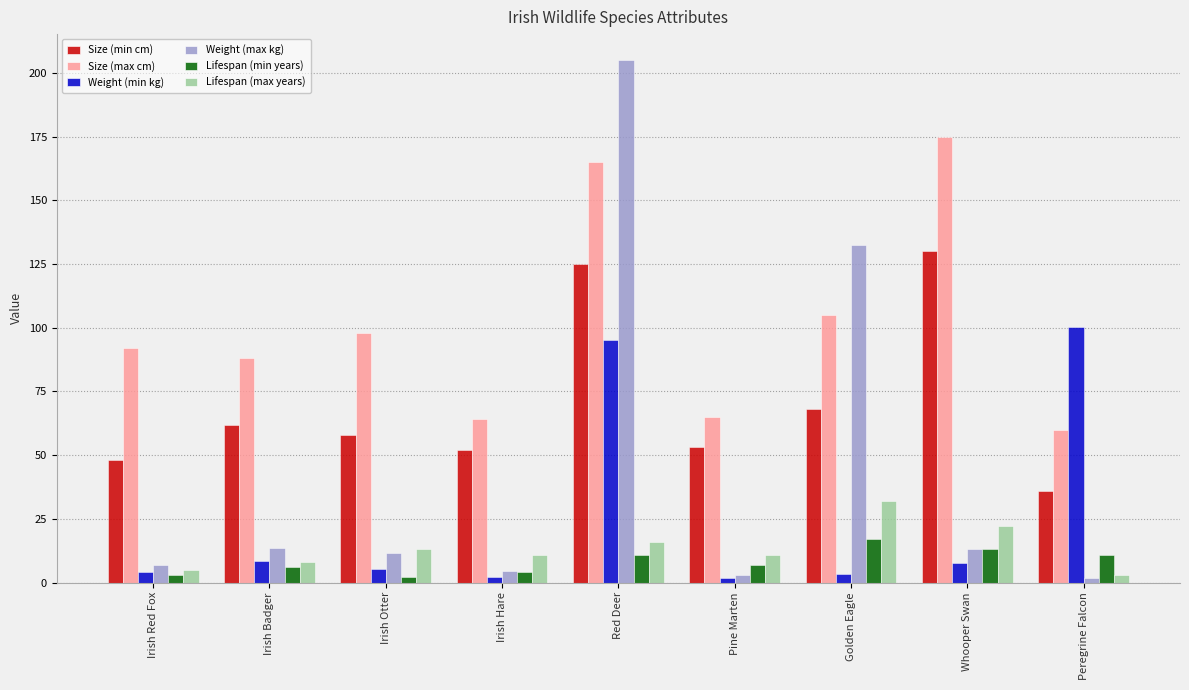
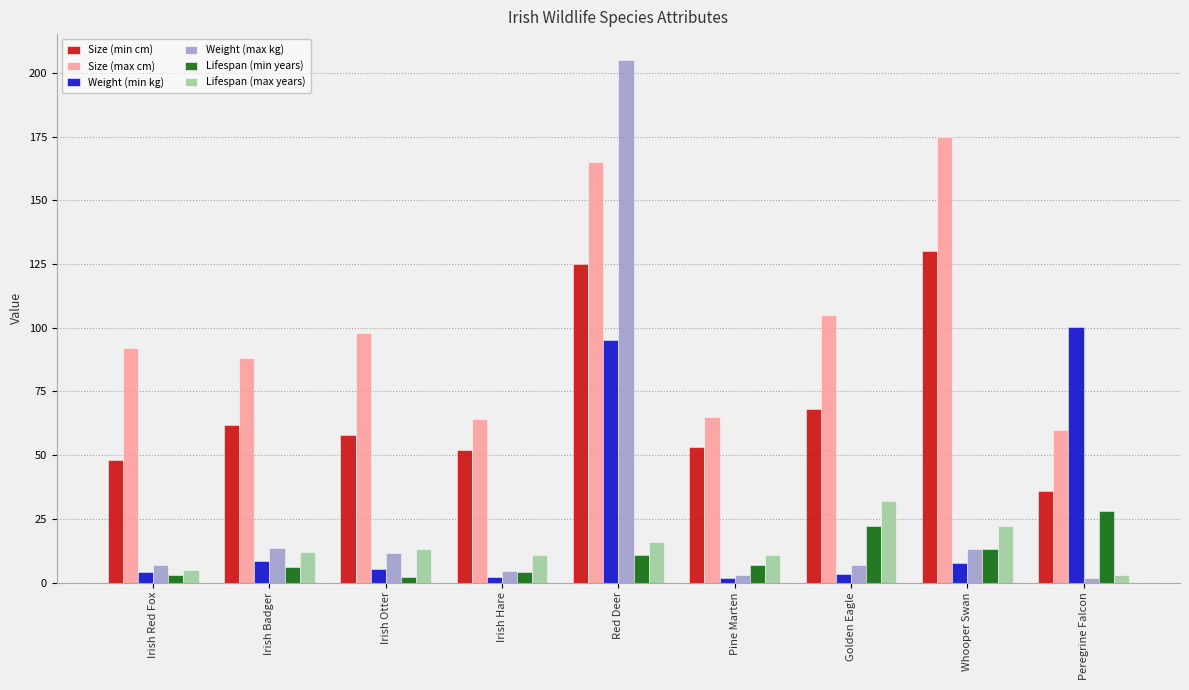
Lifespan (max years), Irish Badger: 8 -> 12
Weight (max kg), Golden Eagle: 132 -> 7
Lifespan (min years), Golden Eagle: 17 -> 22
Lifespan (min years), Peregrine Falcon: 11 -> 28
